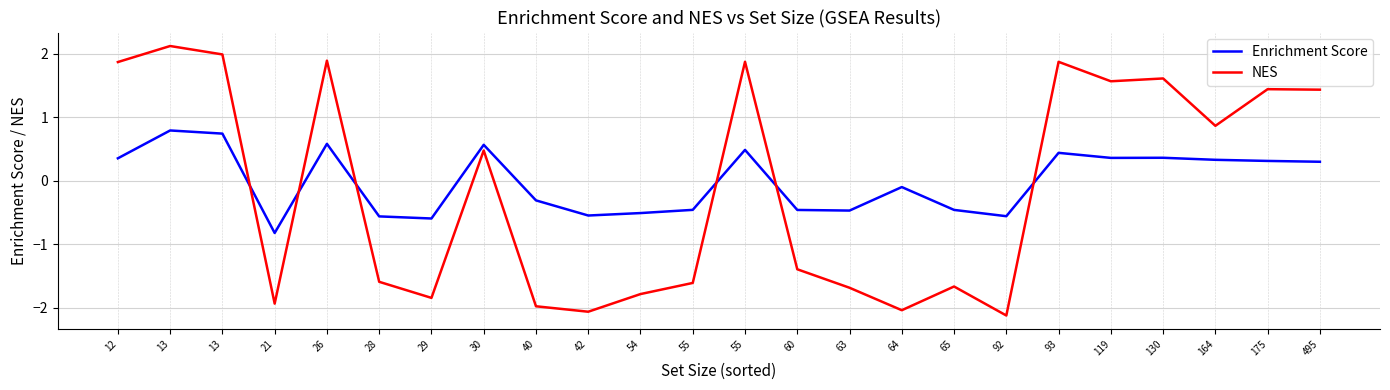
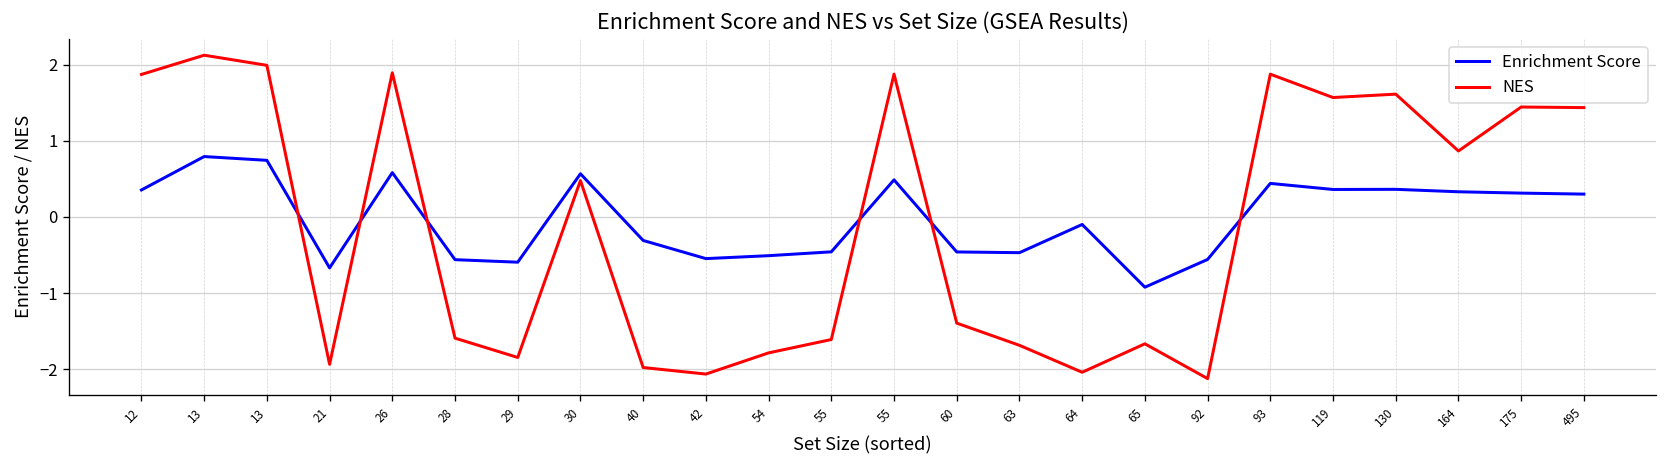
Enrichment Score, 21: -0.8 -> -0.7
Enrichment Score, 65: -0.5 -> -0.9
